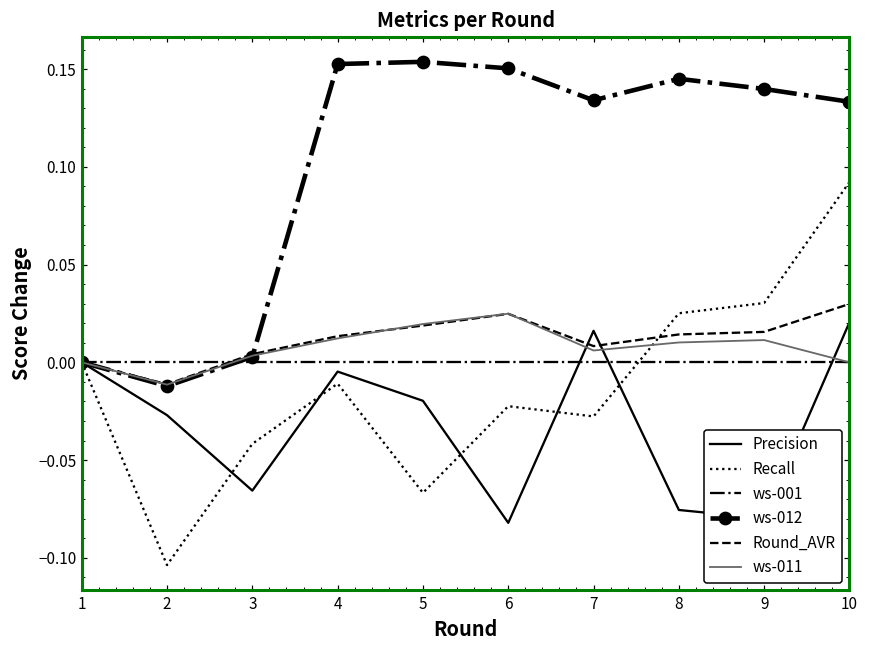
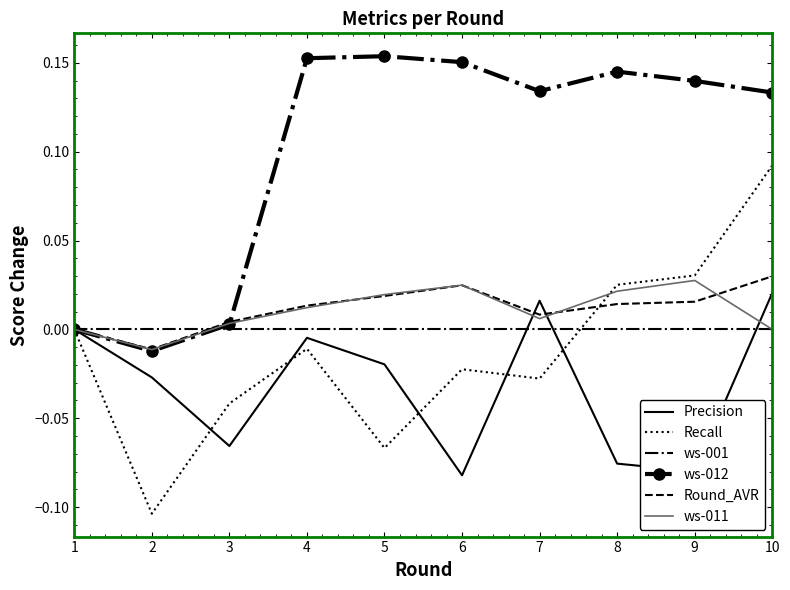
ws-011, 8: 0.010 -> 0.021
ws-011, 9: 0.011 -> 0.028
